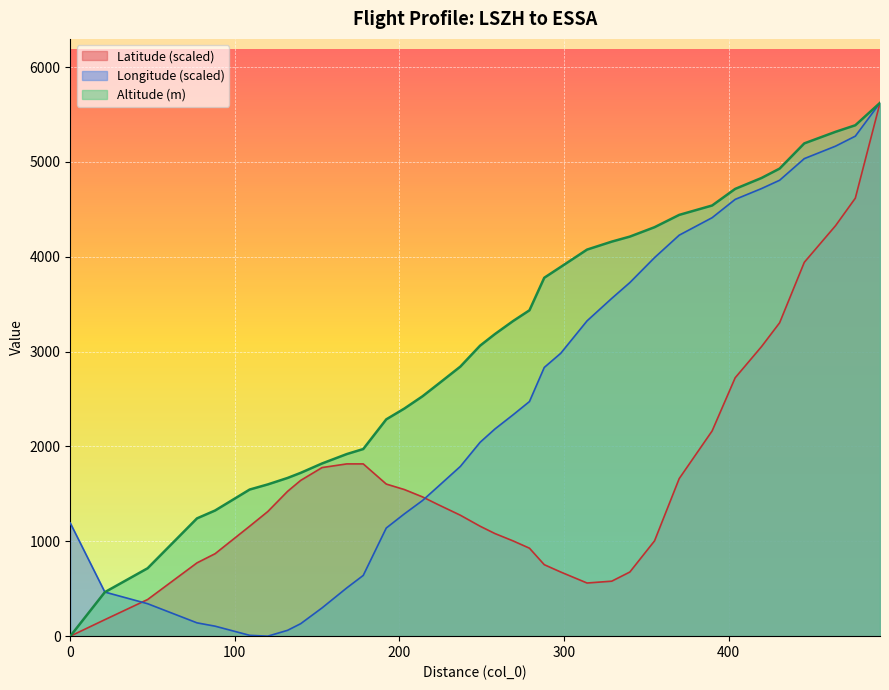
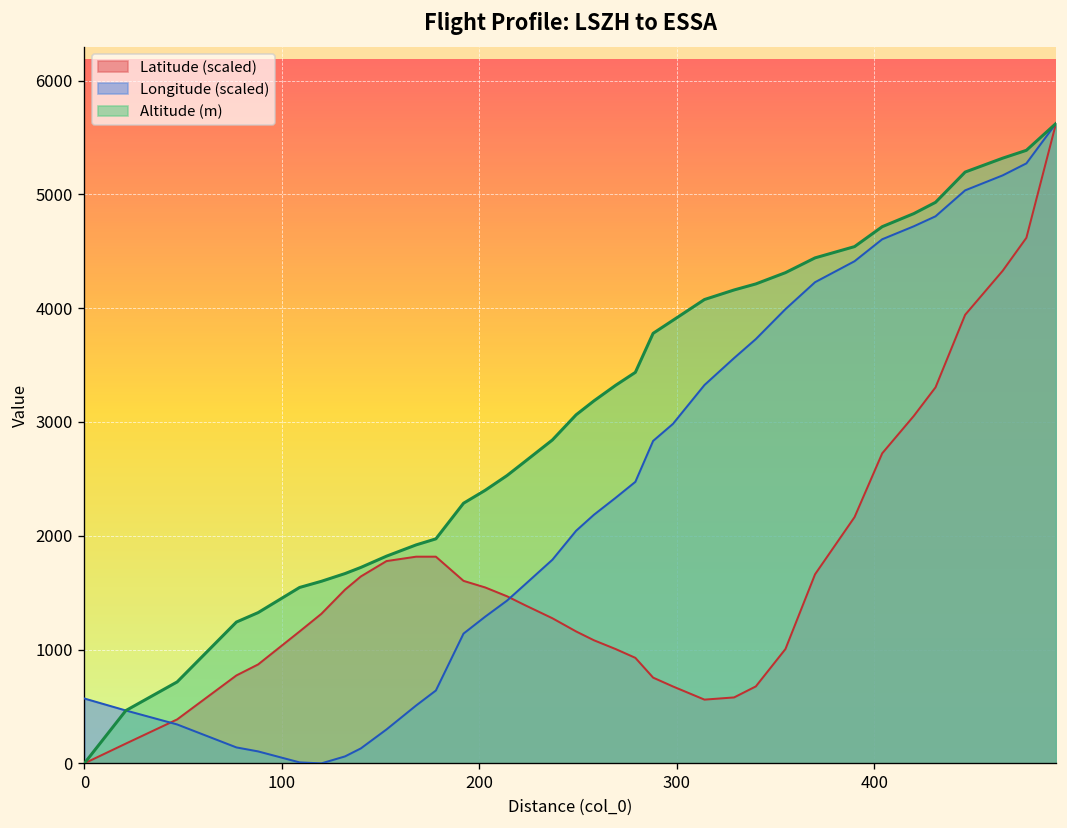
Longitude (scaled), 0: 1200 -> 600
